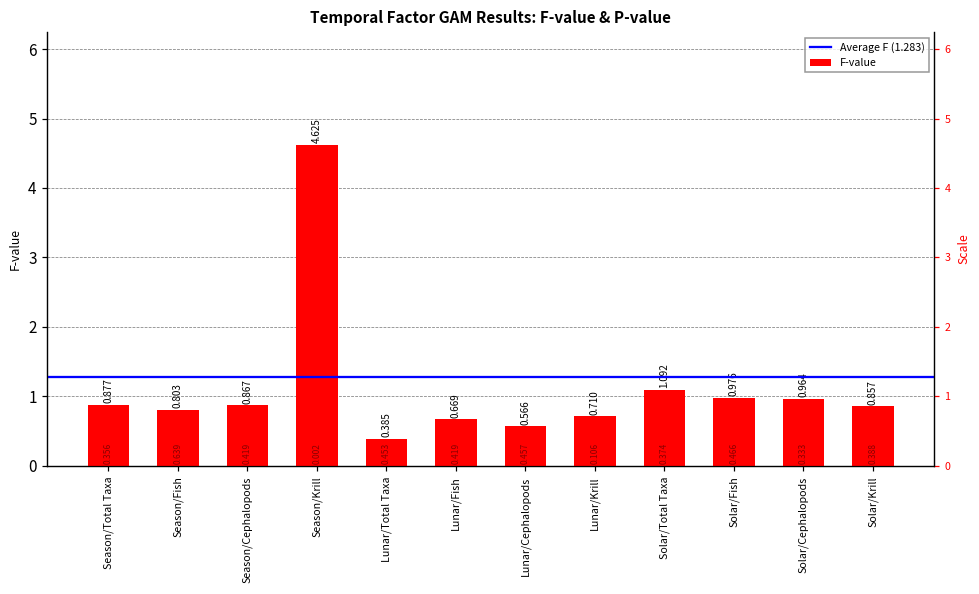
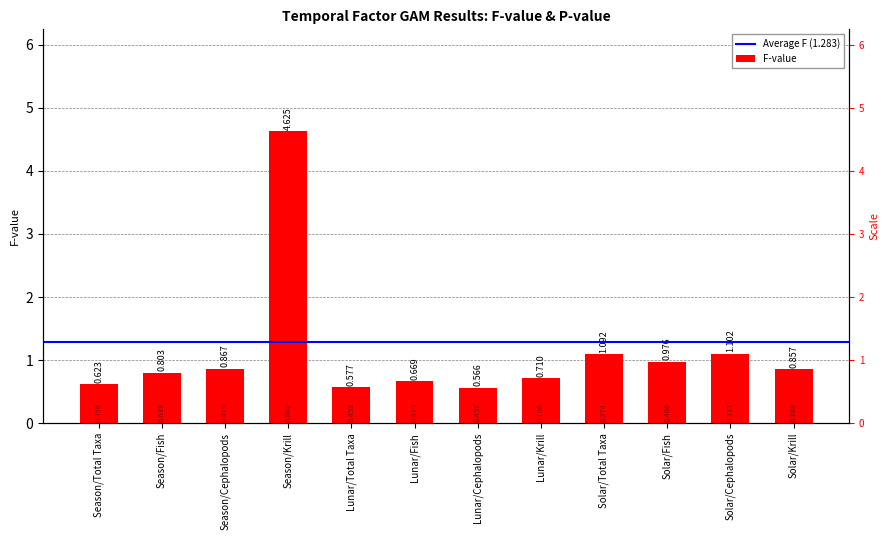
Season/Total Taxa: 0.877 -> 0.623
Lunar/Total Taxa: 0.385 -> 0.577
Solar/Cephalopods: 0.964 -> 1.102
